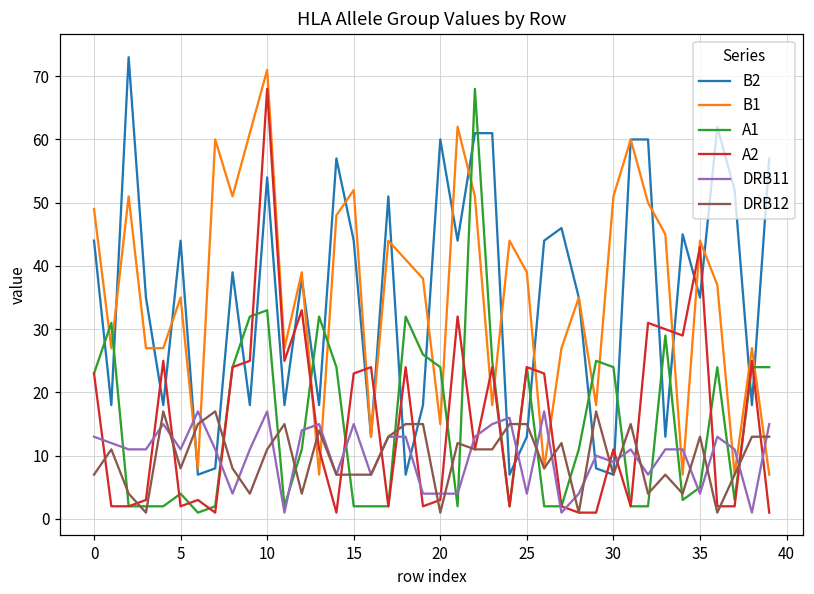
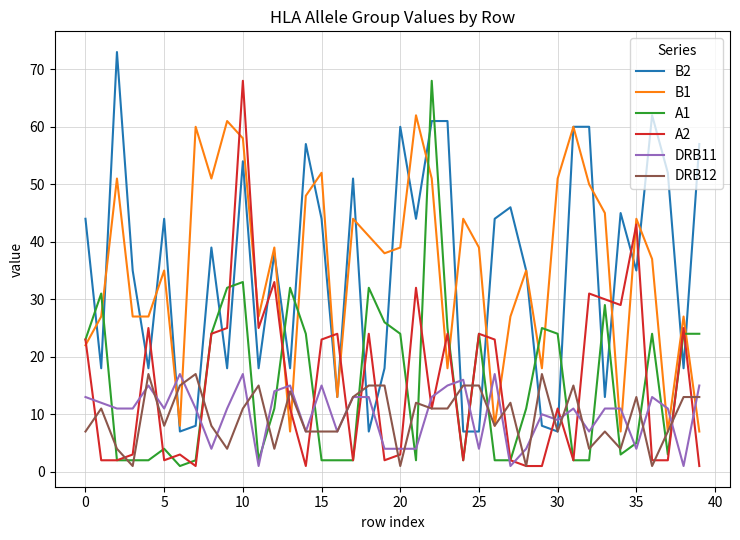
B1, 0: 49 -> 22
B1, 10: 71 -> 58
B1, 20: 15 -> 39
B2, 25: 13 -> 7
